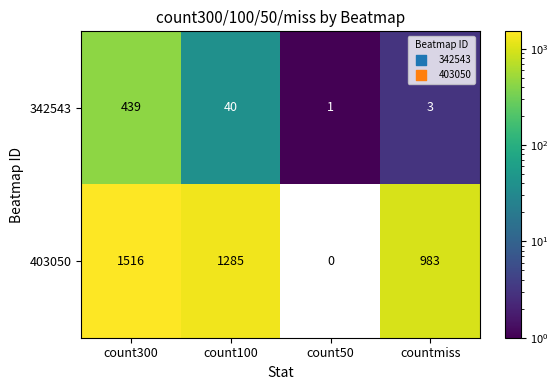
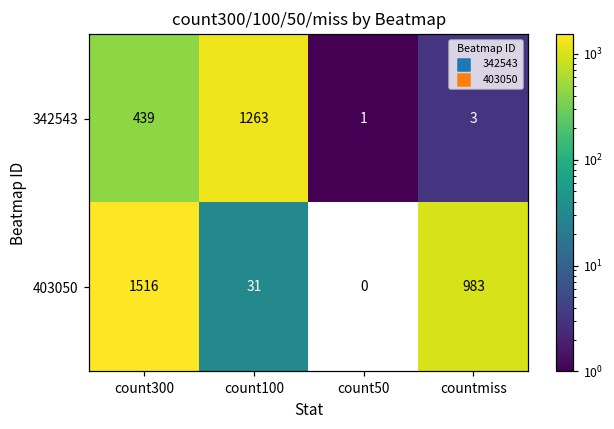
342543, count100: 40 -> 1263
403050, count100: 1285 -> 31
